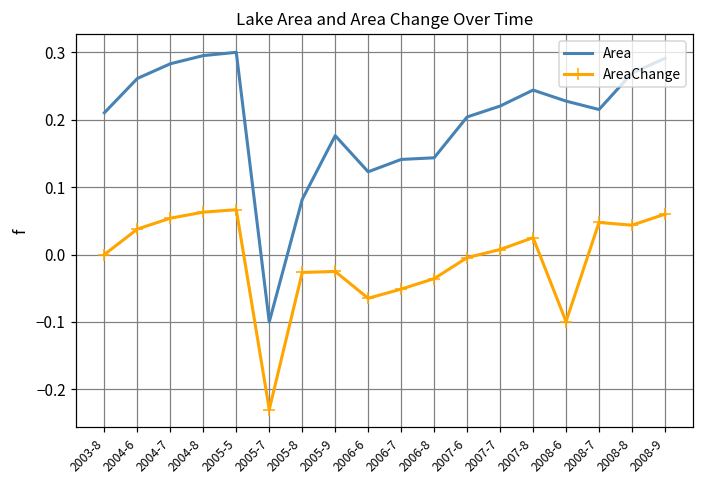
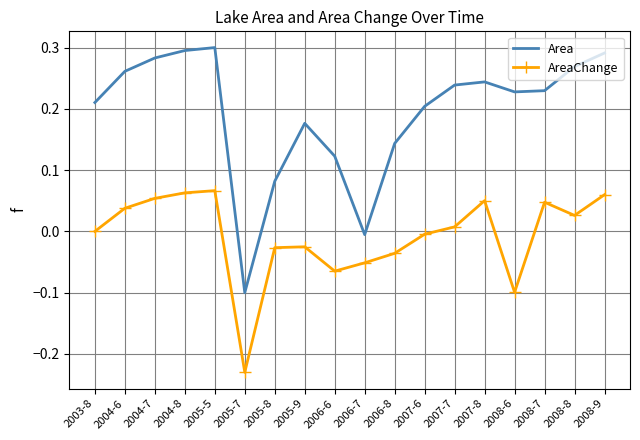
Area, 2006-7: 0.14 -> -0.01
Area, 2007-7: 0.22 -> 0.24
AreaChange, 2007-8: 0.02 -> 0.05
Area, 2008-7: 0.22 -> 0.23
AreaChange, 2008-8: 0.04 -> 0.03
